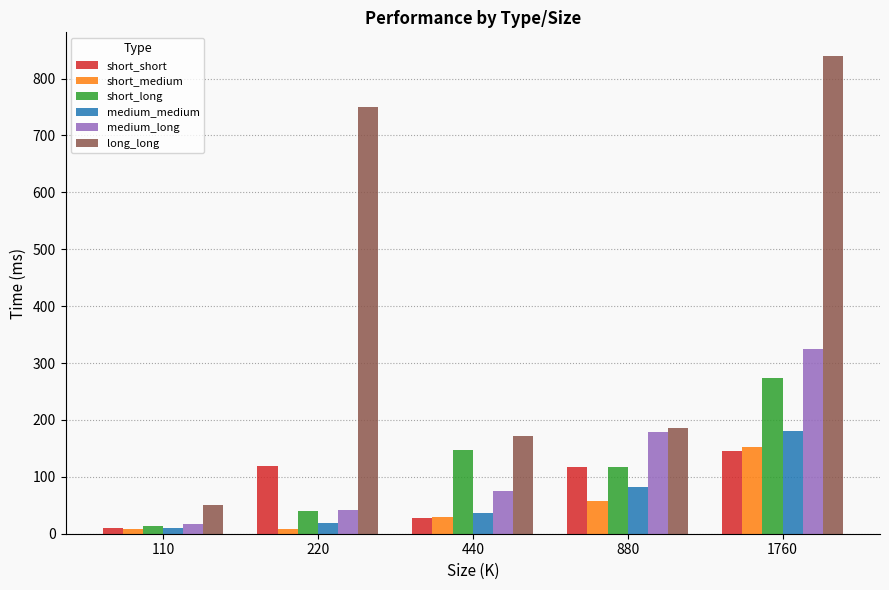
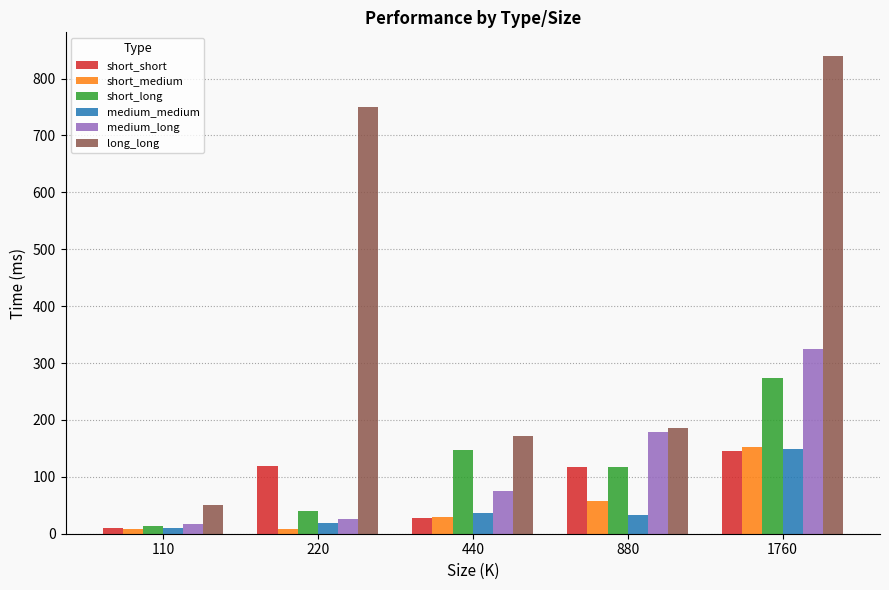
medium_long, 220: 40 -> 30
medium_medium, 880: 80 -> 30
medium_medium, 1760: 180 -> 150
